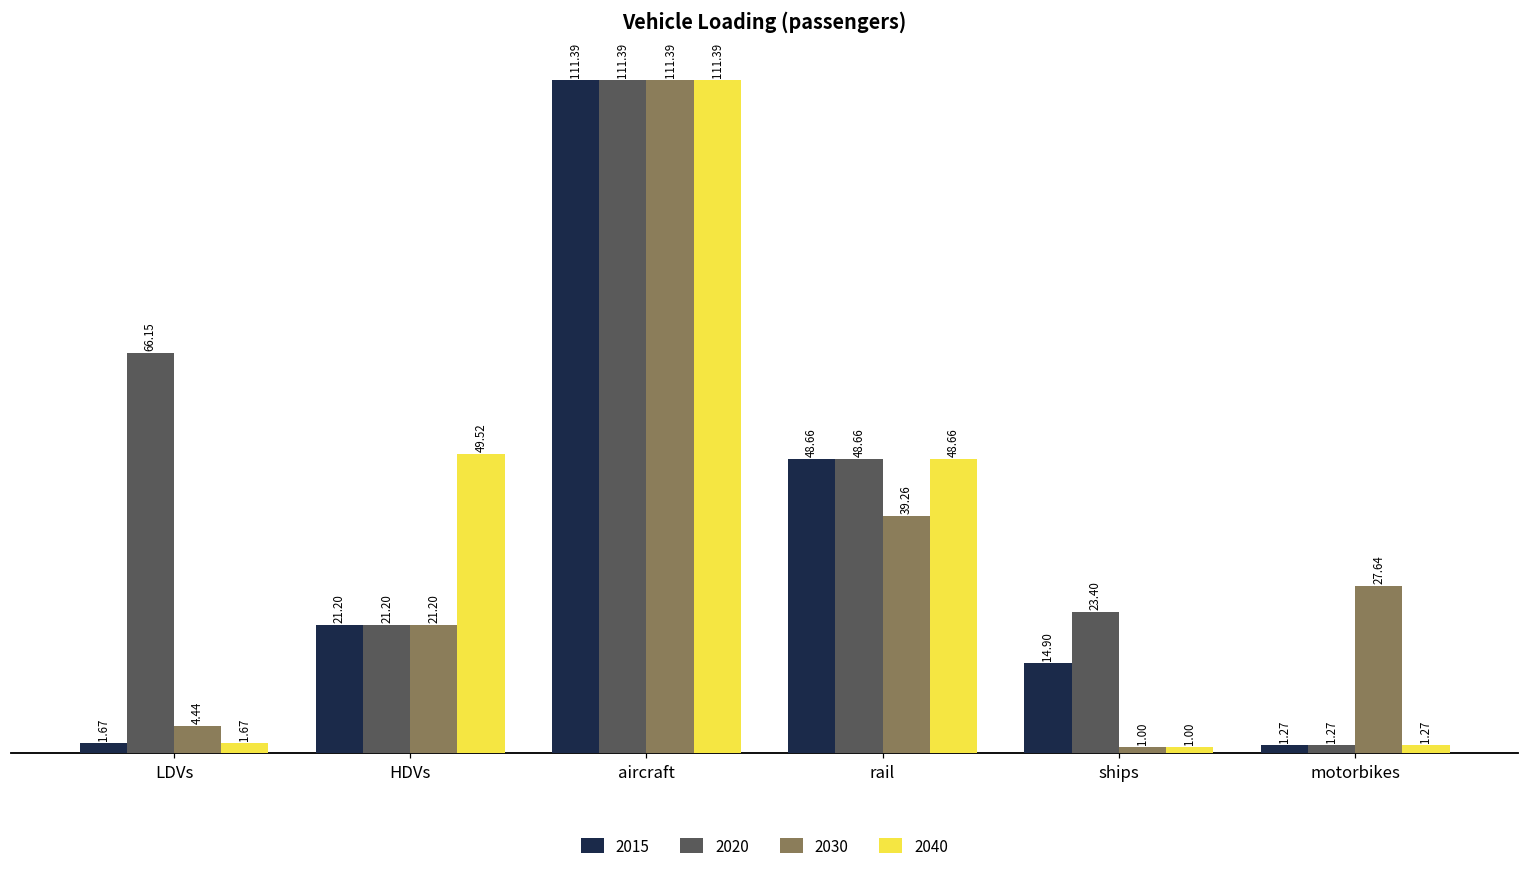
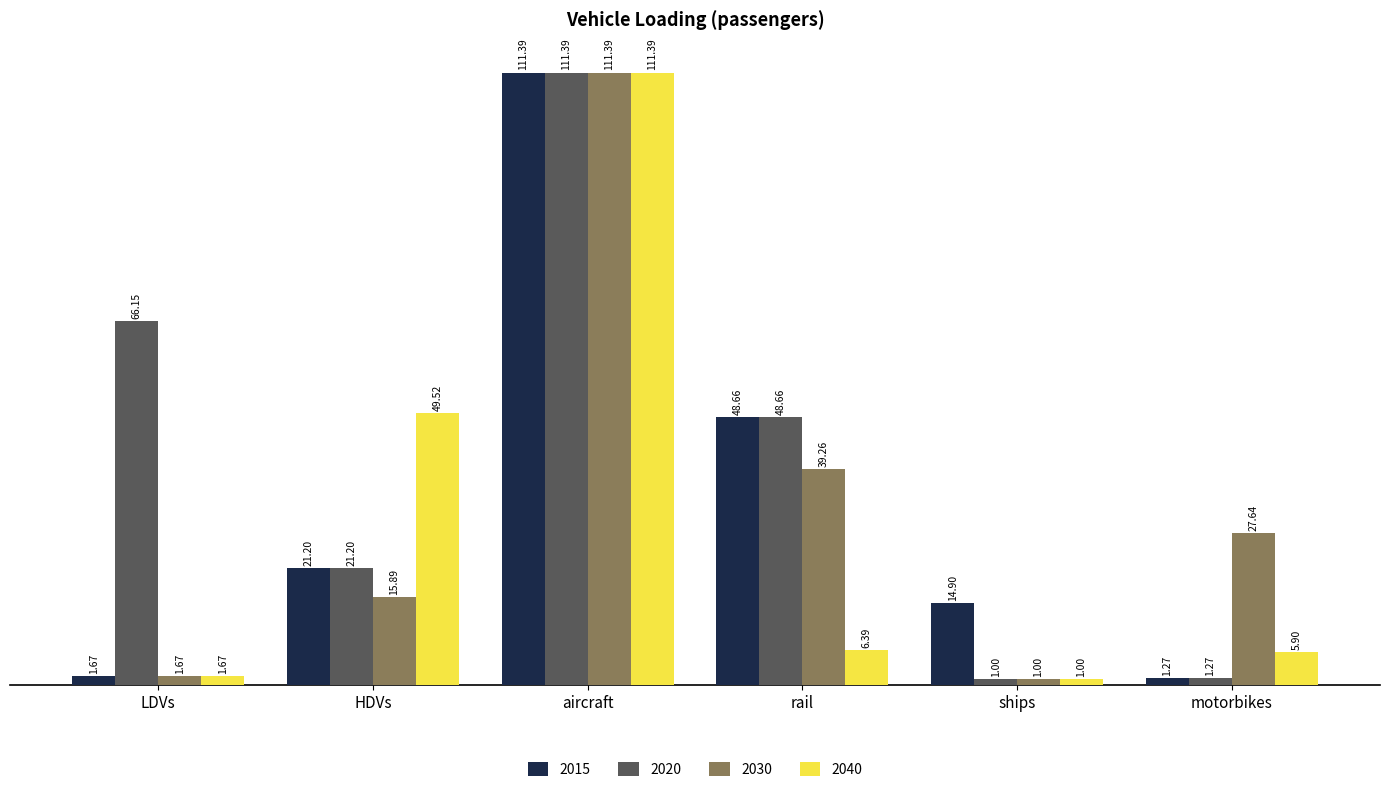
2030, LDVs: 4.44 -> 1.67
2030, HDVs: 21.20 -> 15.89
2040, rail: 48.66 -> 6.39
2020, ships: 23.40 -> 1.00
2040, motorbikes: 1.27 -> 5.90
